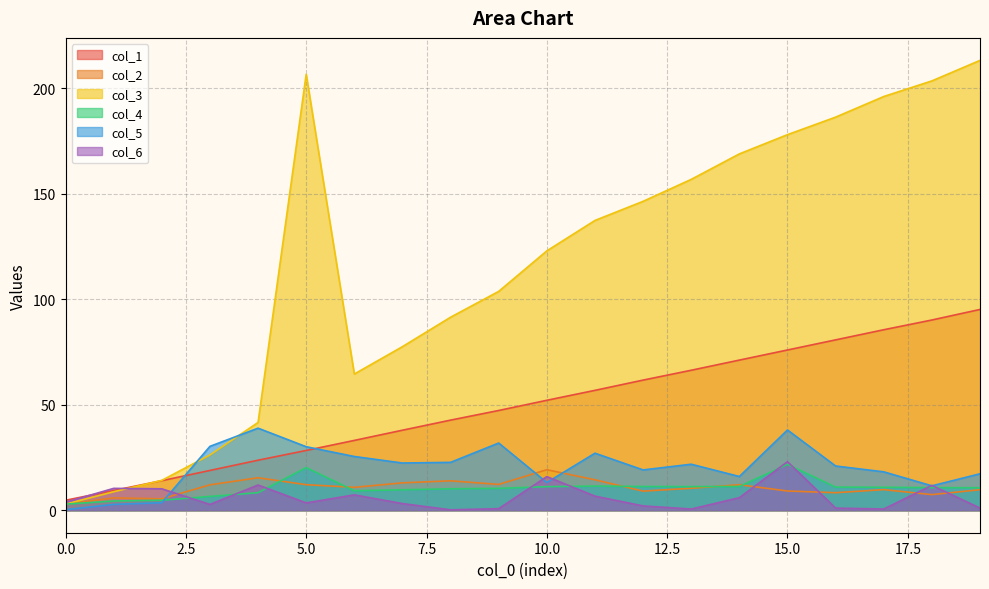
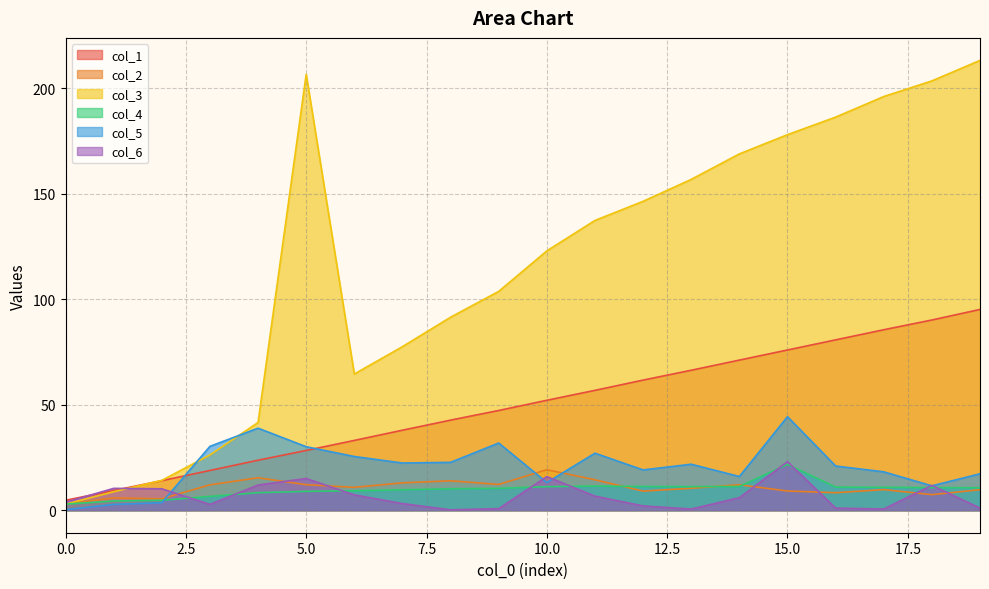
col_4, 5.0: 20 -> 9
col_6, 5.0: 3 -> 15
col_5, 15.0: 38 -> 44
